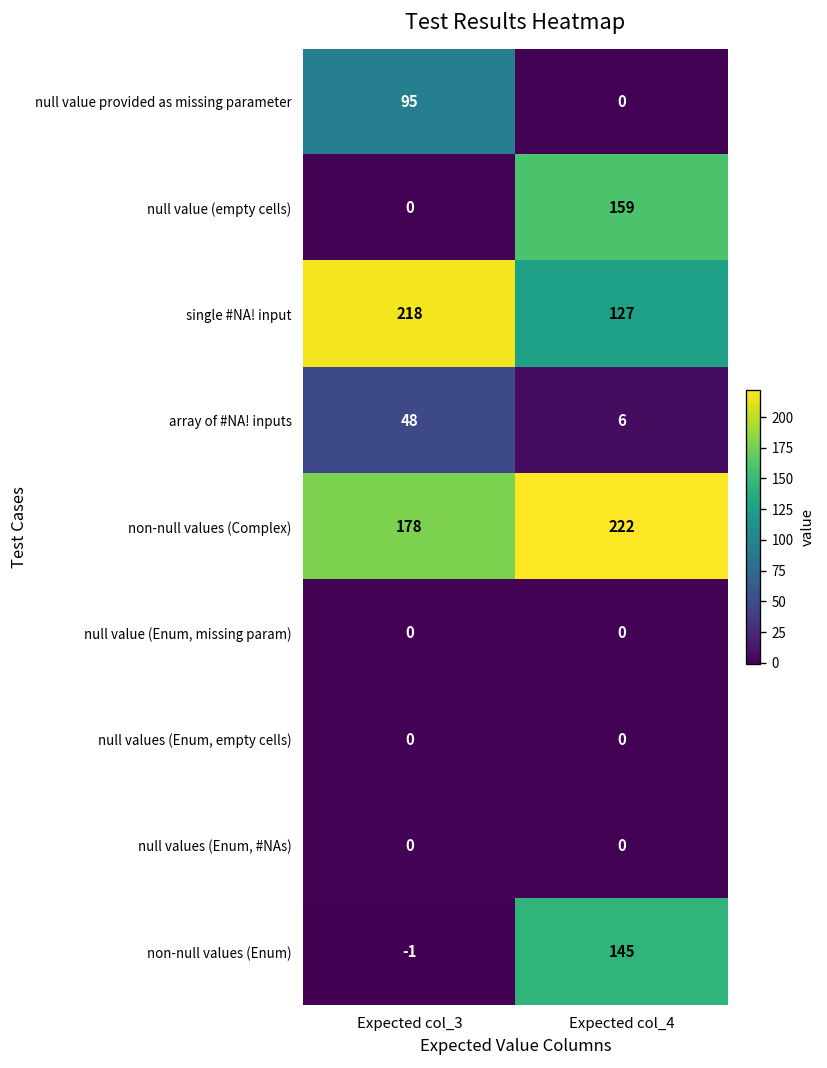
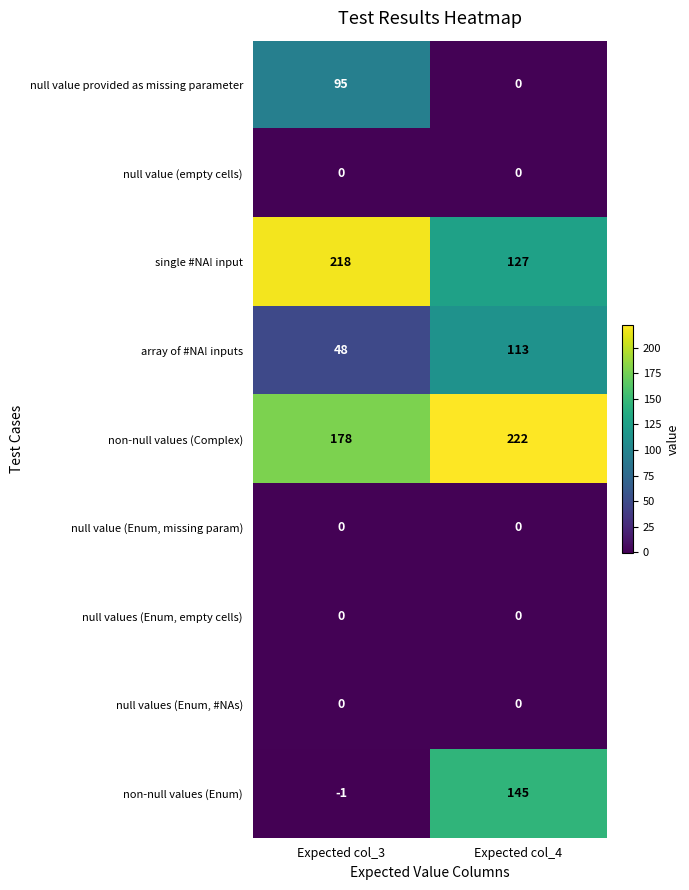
null value (empty cells), Expected col_4: 159 -> 0
array of #NA! inputs, Expected col_4: 6 -> 113
